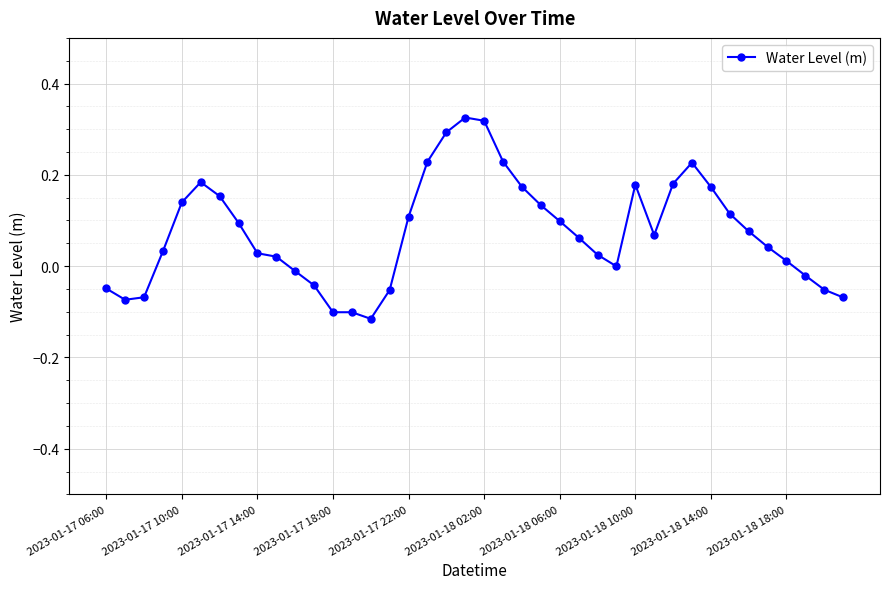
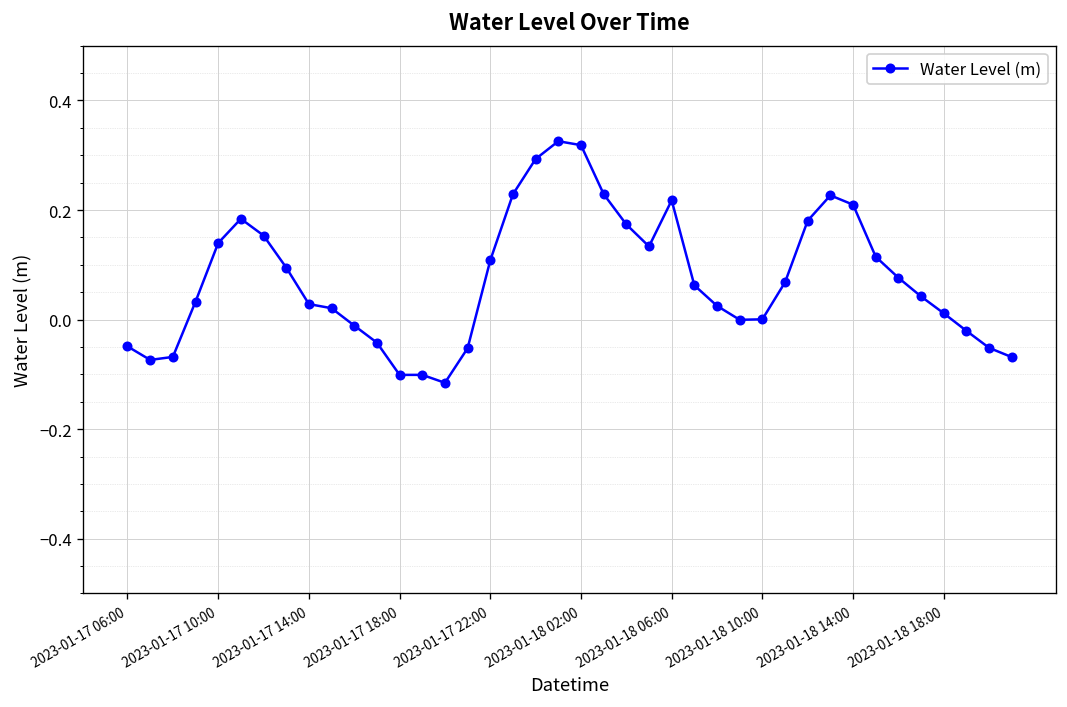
2023-01-18 06:00: 0.10 -> 0.22
2023-01-18 10:00: 0.18 -> 0.00
2023-01-18 14:00: 0.17 -> 0.21
